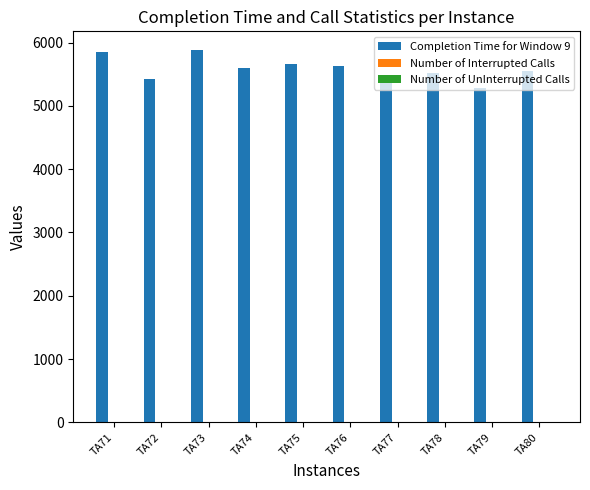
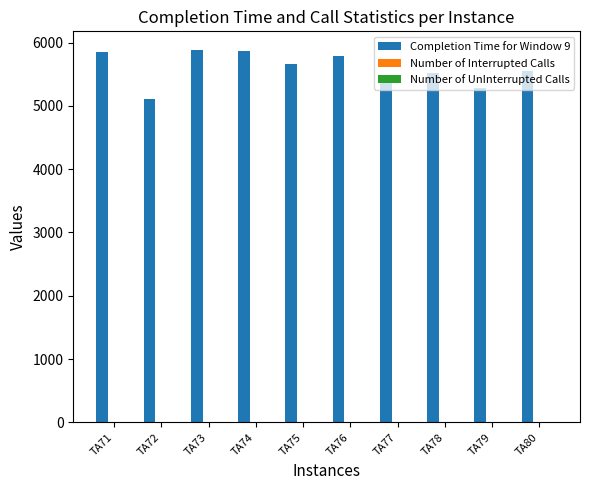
Completion Time for Window 9, TA72: 5400 -> 5100
Completion Time for Window 9, TA74: 5600 -> 5900
Completion Time for Window 9, TA76: 5600 -> 5800
